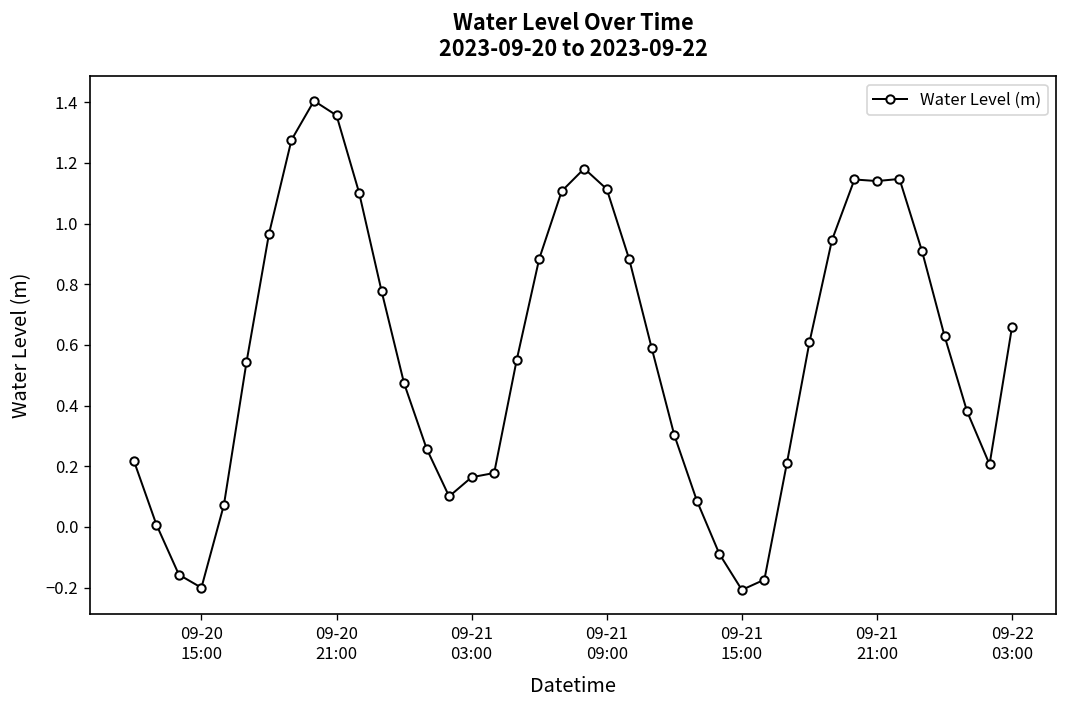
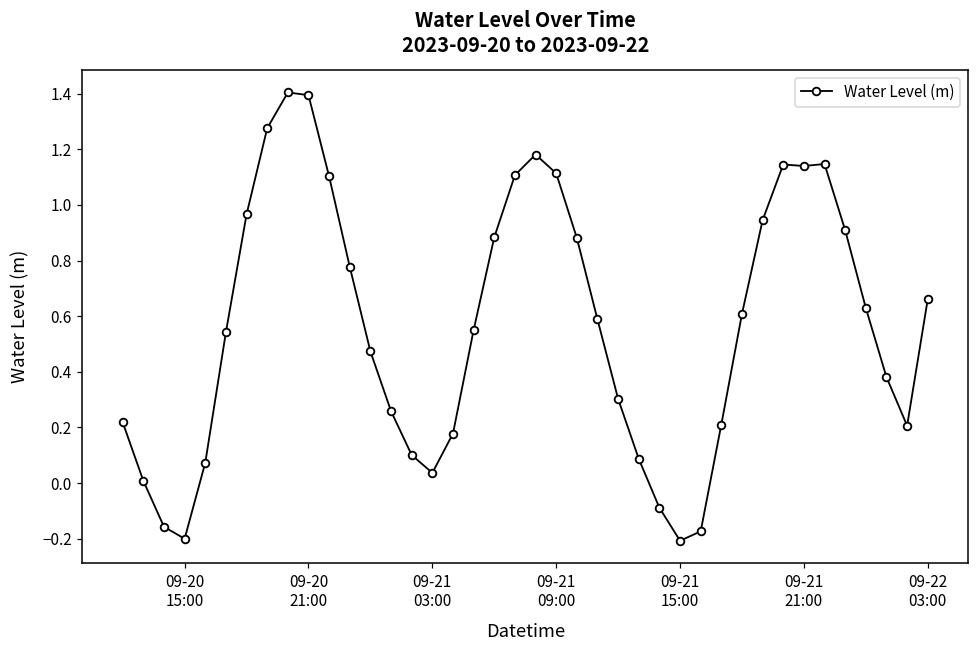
09-20 21:00: 1.36 -> 1.39
09-21 03:00: 0.16 -> 0.04
